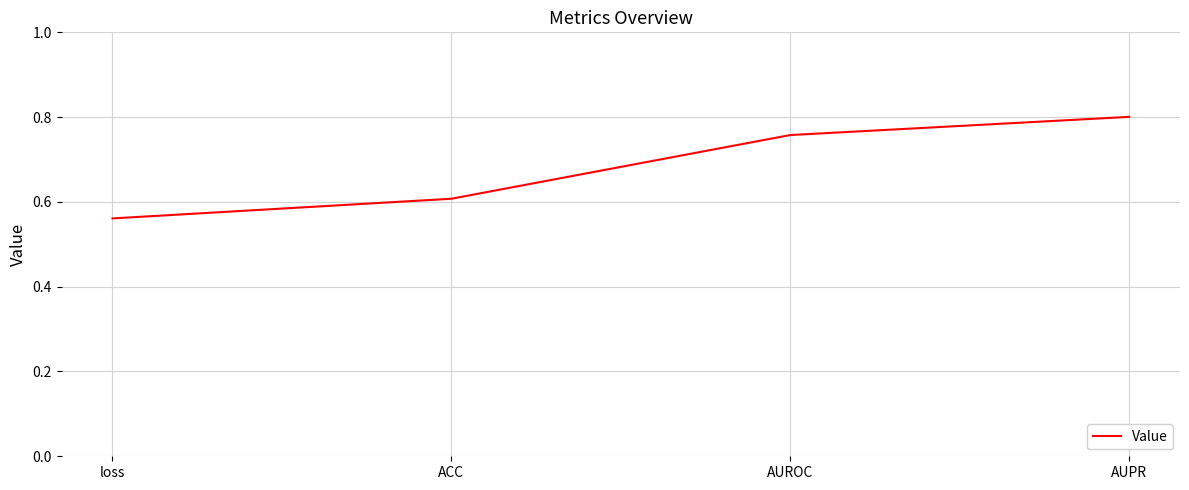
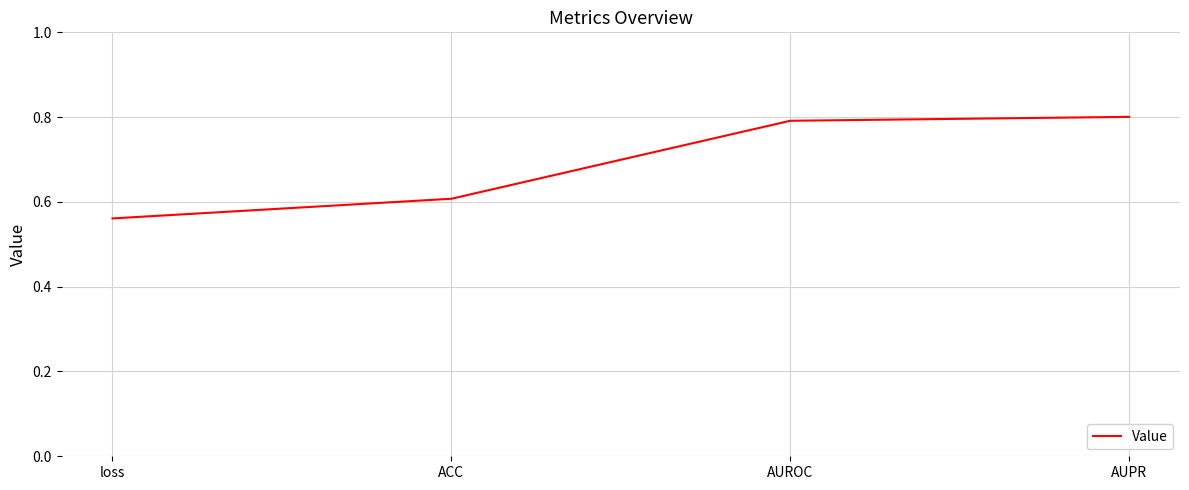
AUROC: 0.76 -> 0.79
